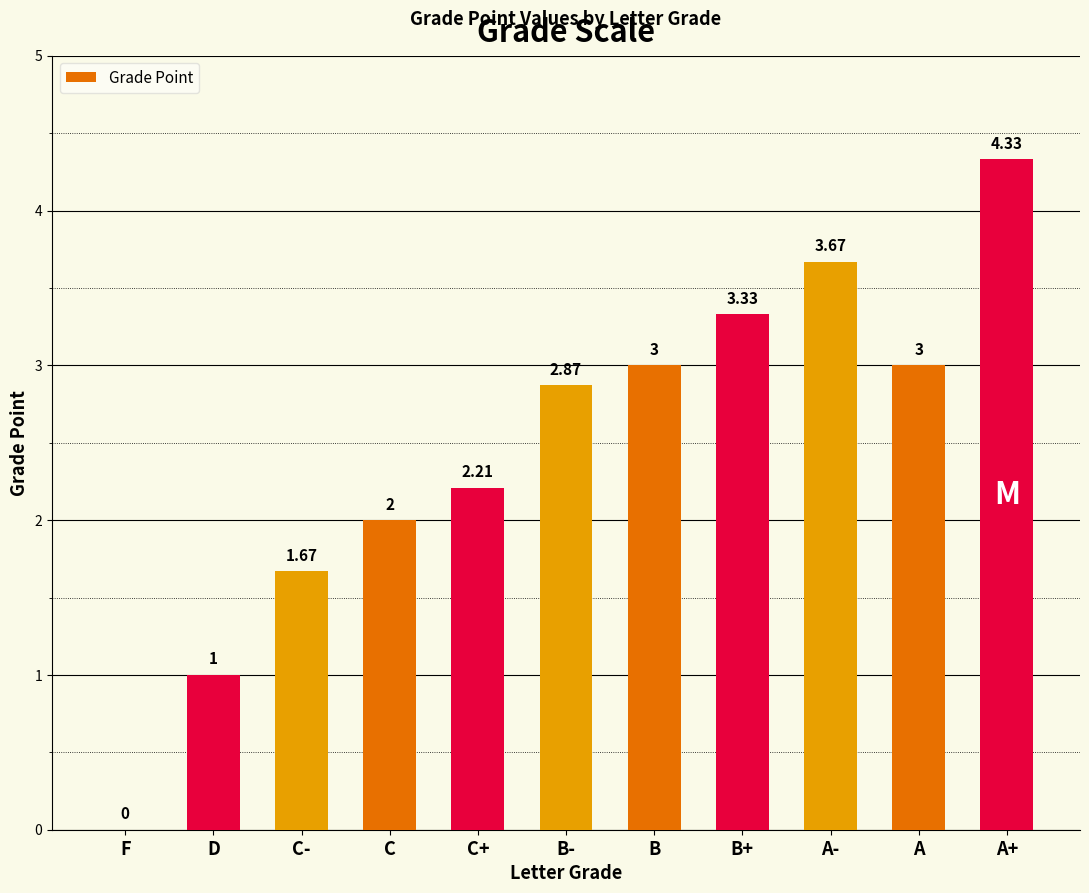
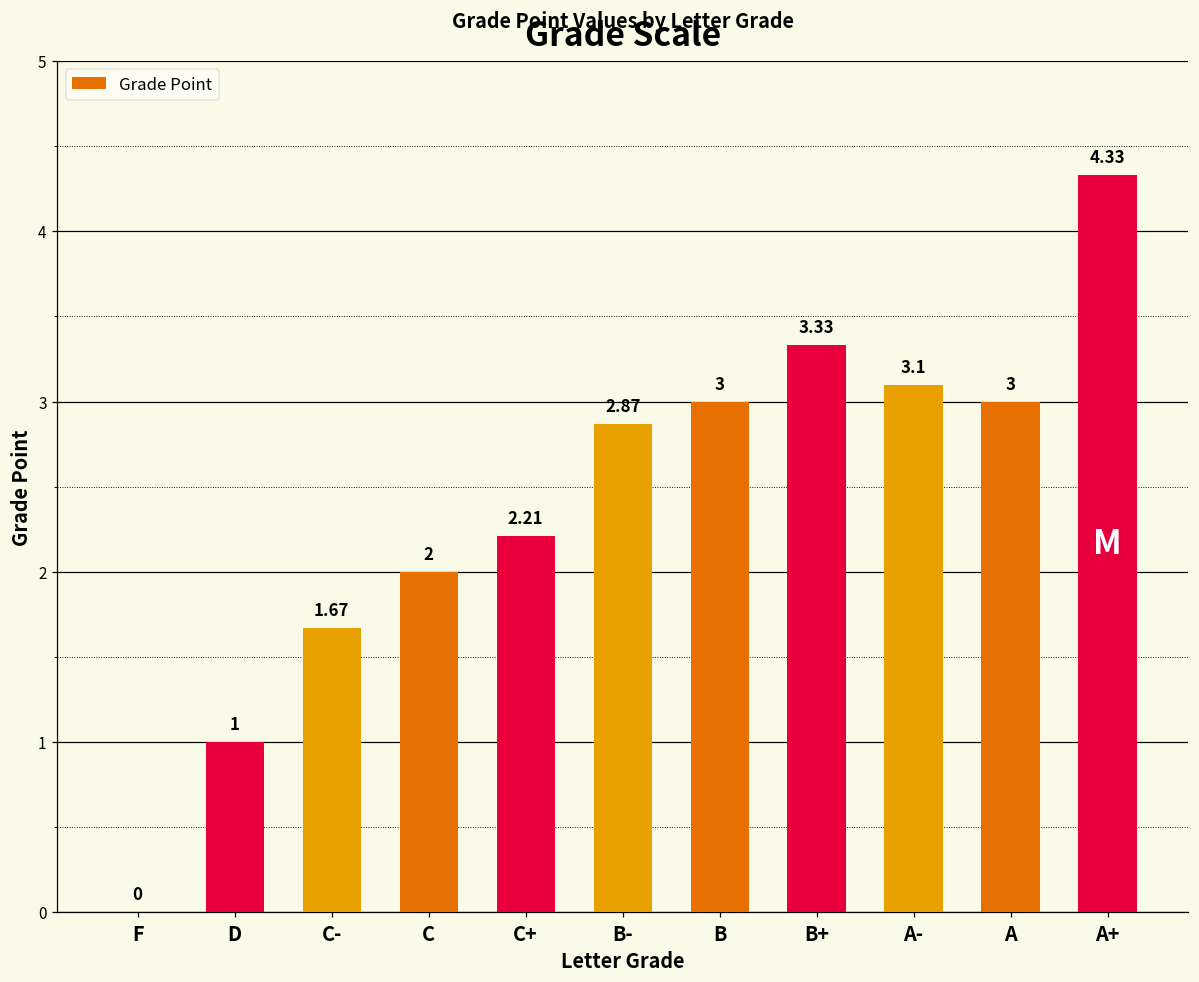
A-: 3.67 -> 3.1
